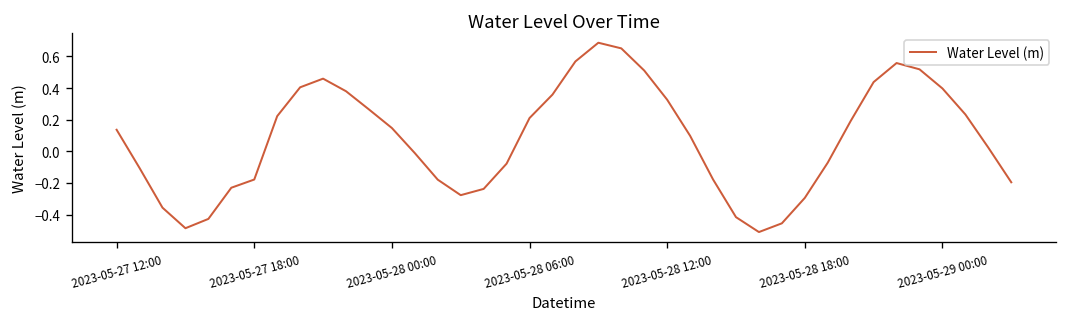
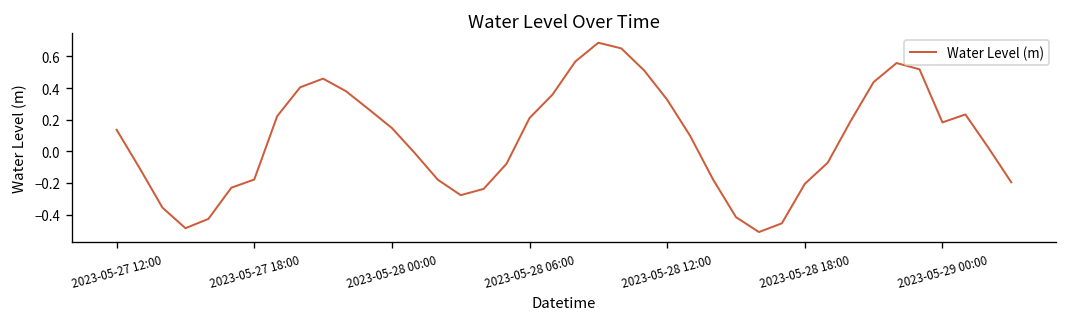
2023-05-28 18:00: -0.29 -> -0.21
2023-05-29 00:00: 0.40 -> 0.18
